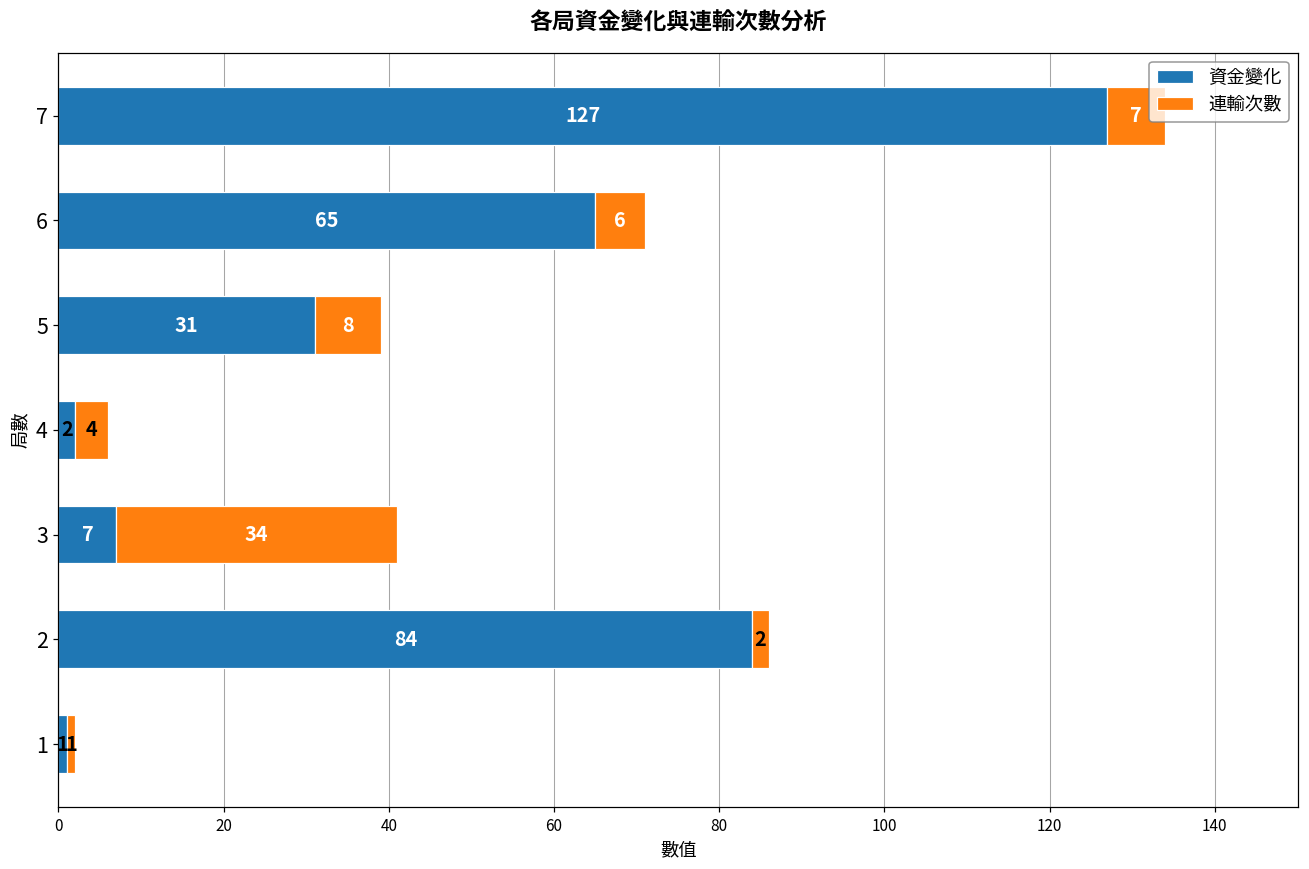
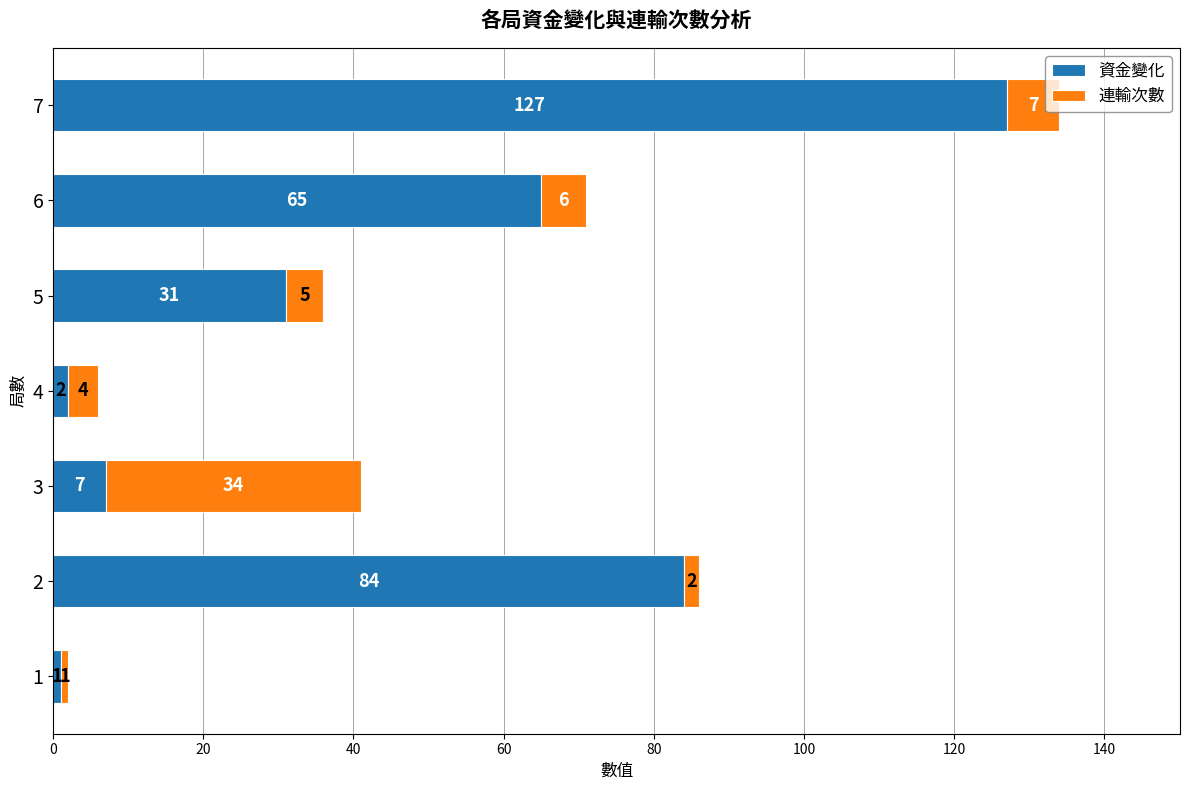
連輸次數, 5: 8 -> 5
